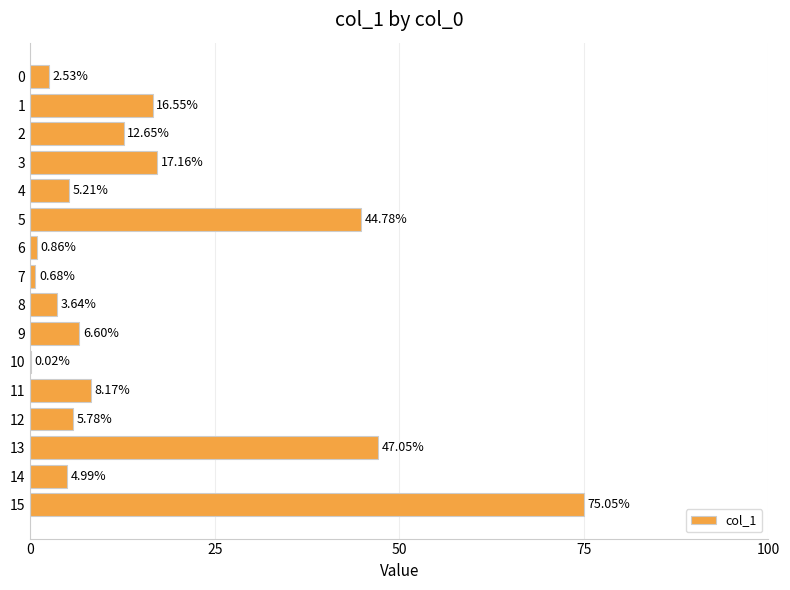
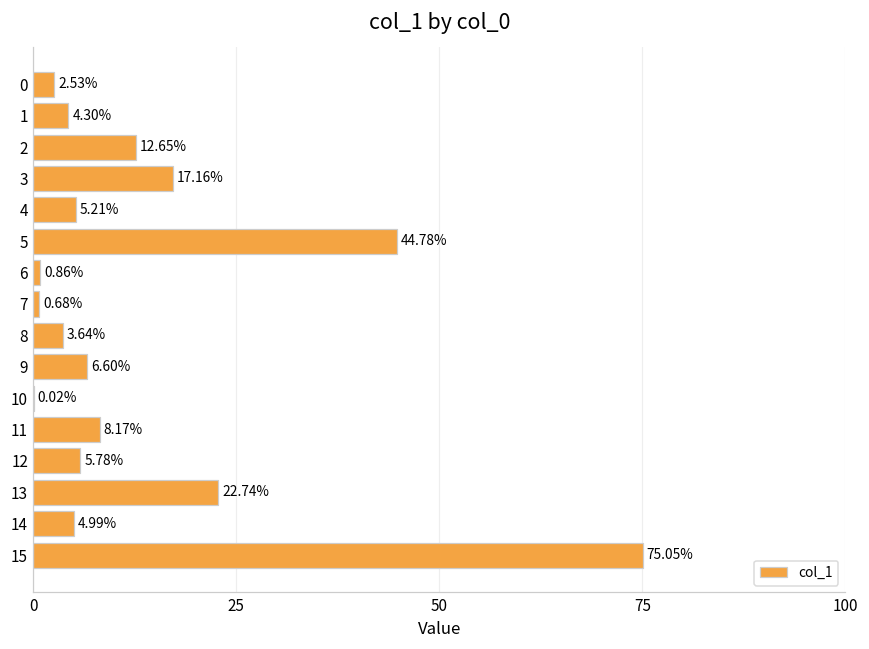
1: 16.55% -> 4.30%
13: 47.05% -> 22.74%
